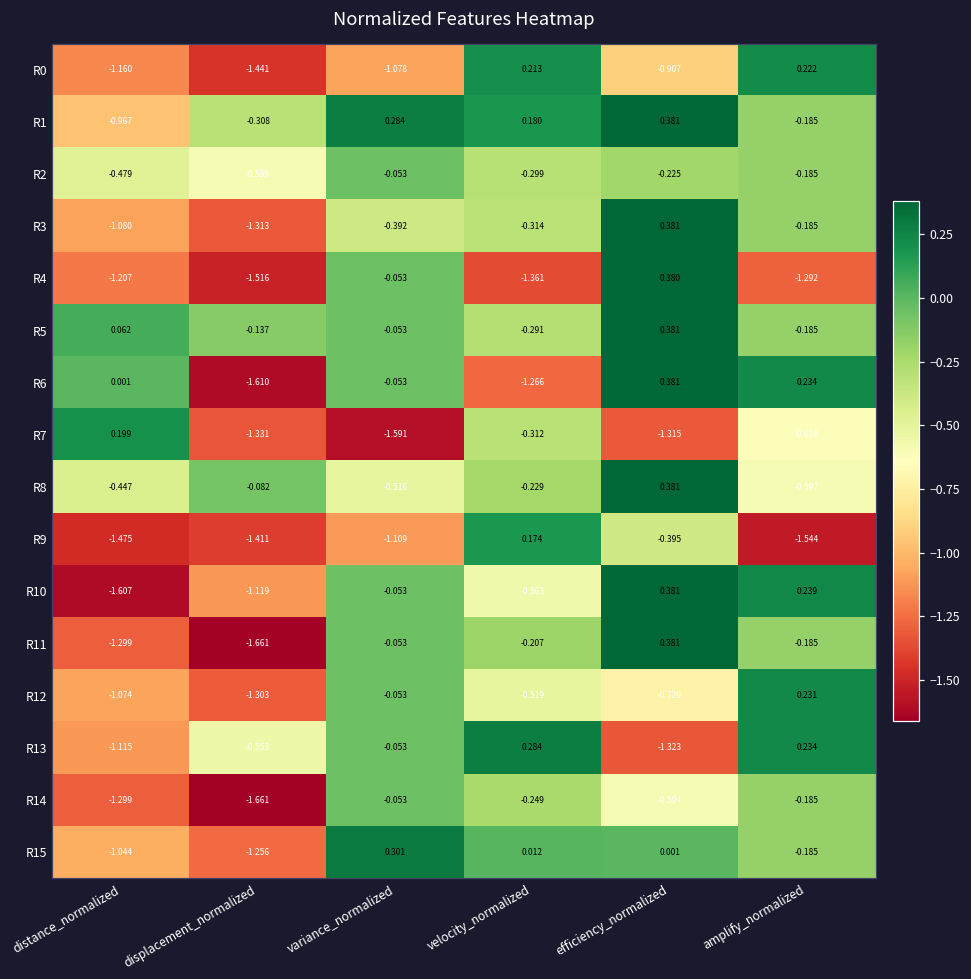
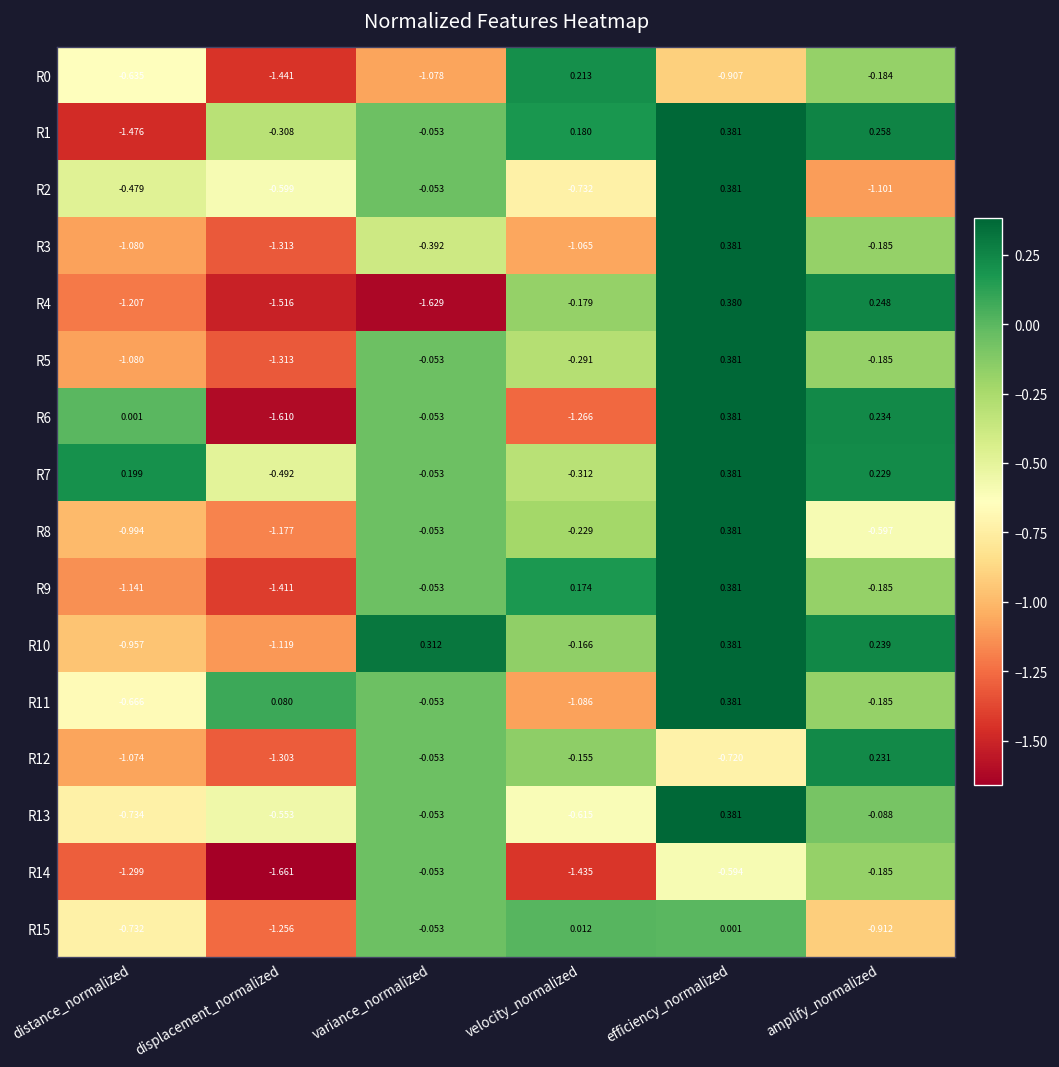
R0, distance_normalized: -1.160 -> -0.635
R0, amplify_normalized: 0.222 -> -0.184
R1, distance_normalized: -0.967 -> -1.476
R1, variance_normalized: 0.284 -> -0.053
R1, amplify_normalized: -0.185 -> 0.258
R2, velocity_normalized: -0.299 -> -0.732
R2, efficiency_normalized: -0.225 -> 0.381
R2, amplify_normalized: -0.185 -> -1.101
R3, velocity_normalized: -0.314 -> -1.065
R4, variance_normalized: -0.053 -> -1.629
R4, velocity_normalized: -1.361 -> -0.179
R4, amplify_normalized: -1.292 -> 0.248
R5, distance_normalized: 0.062 -> -1.080
R5, displacement_normalized: -0.137 -> -1.313
R7, displacement_normalized: -1.331 -> -0.492
R7, variance_normalized: -1.591 -> -0.053
R7, efficiency_normalized: -1.315 -> 0.381
R7, amplify_normalized: -0.618 -> 0.229
R8, distance_normalized: -0.447 -> -0.994
R8, displacement_normalized: -0.082 -> -1.177
R8, variance_normalized: -0.516 -> -0.053
R9, distance_normalized: -1.475 -> -1.141
R9, variance_normalized: -1.109 -> -0.053
R9, efficiency_normalized: -0.395 -> 0.381
R9, amplify_normalized: -1.544 -> -0.185
R10, distance_normalized: -1.607 -> -0.957
R10, variance_normalized: -0.053 -> 0.312
R10, velocity_normalized: -0.563 -> -0.166
R11, distance_normalized: -1.299 -> -0.666
R11, displacement_normalized: -1.661 -> 0.080
R11, velocity_normalized: -0.207 -> -1.086
R12, velocity_normalized: -0.519 -> -0.155
R13, distance_normalized: -1.115 -> -0.734
R13, velocity_normalized: 0.284 -> -0.615
R13, efficiency_normalized: -1.323 -> 0.381
R13, amplify_normalized: 0.234 -> -0.088
R14, velocity_normalized: -0.249 -> -1.435
R15, distance_normalized: -1.044 -> -0.732
R15, variance_normalized: 0.301 -> -0.053
R15, amplify_normalized: -0.185 -> -0.912
